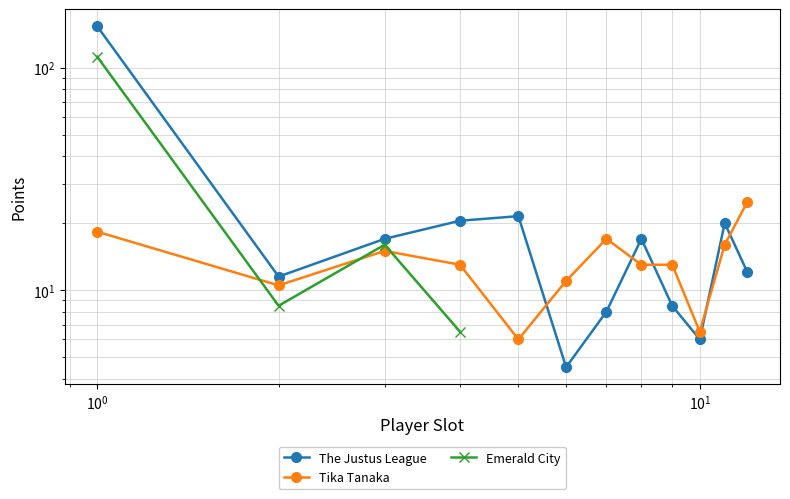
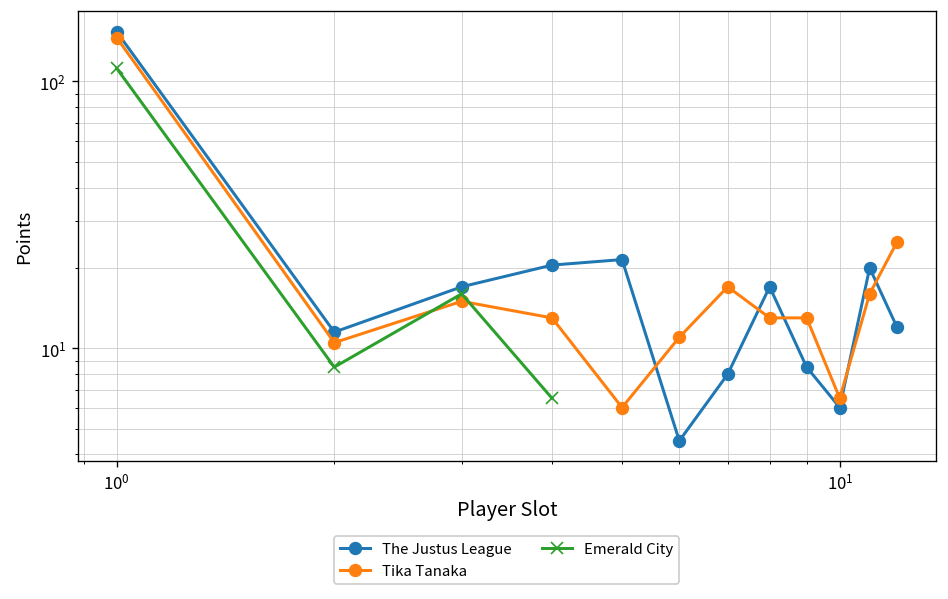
Tika Tanaka, 10^0: 18 -> 150
